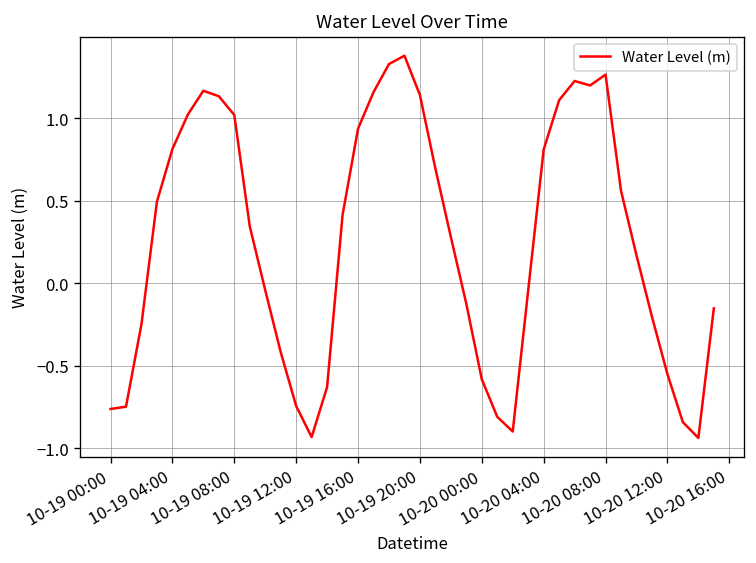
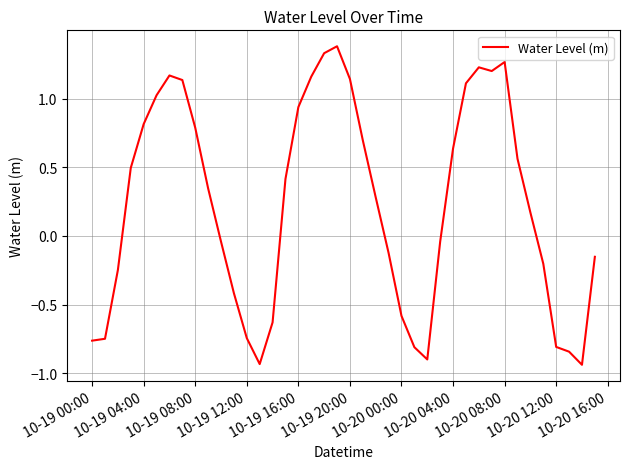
10-19 08:00: 1.02 -> 0.79
10-20 04:00: 0.81 -> 0.64
10-20 12:00: -0.55 -> -0.81
